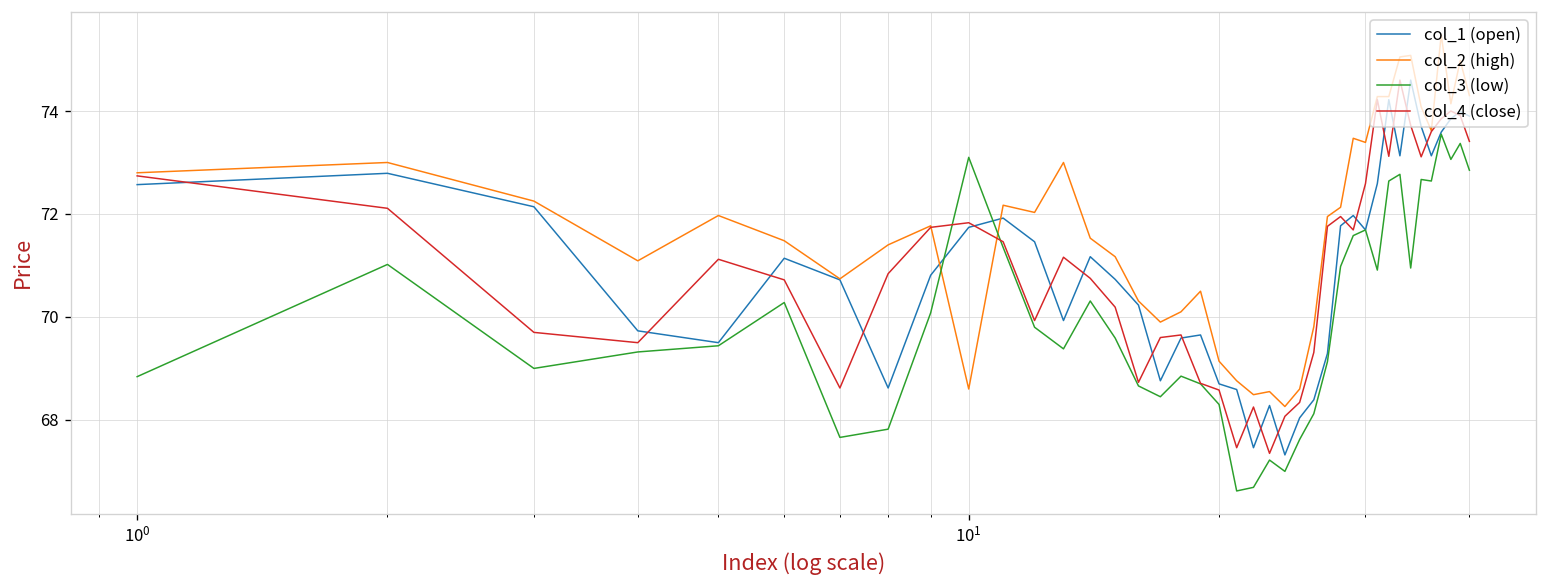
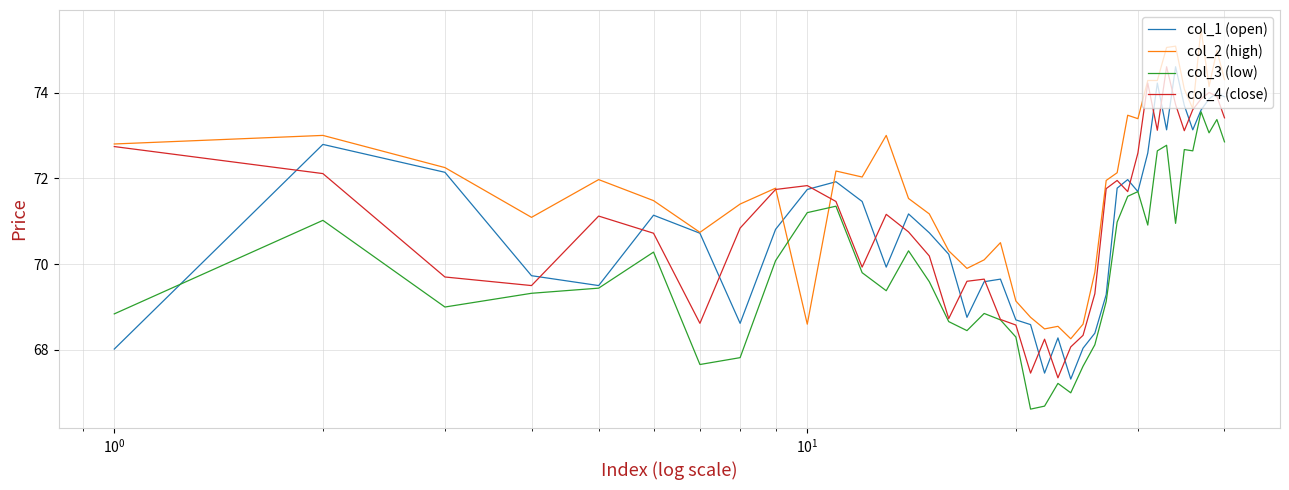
col_1 (open), 10^0: 72.6 -> 68.0
col_3 (low), 10^1: 73.1 -> 71.2
